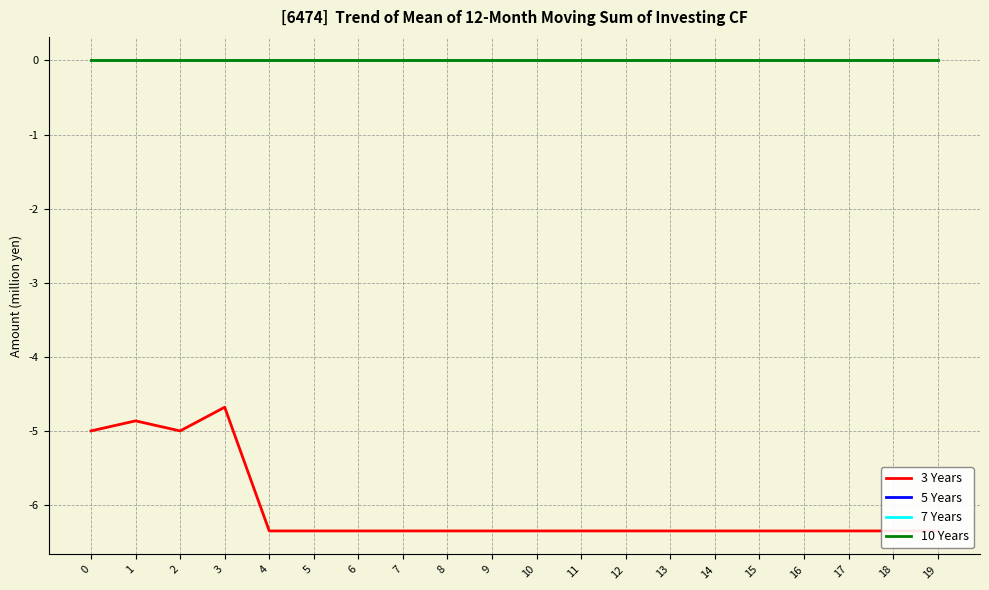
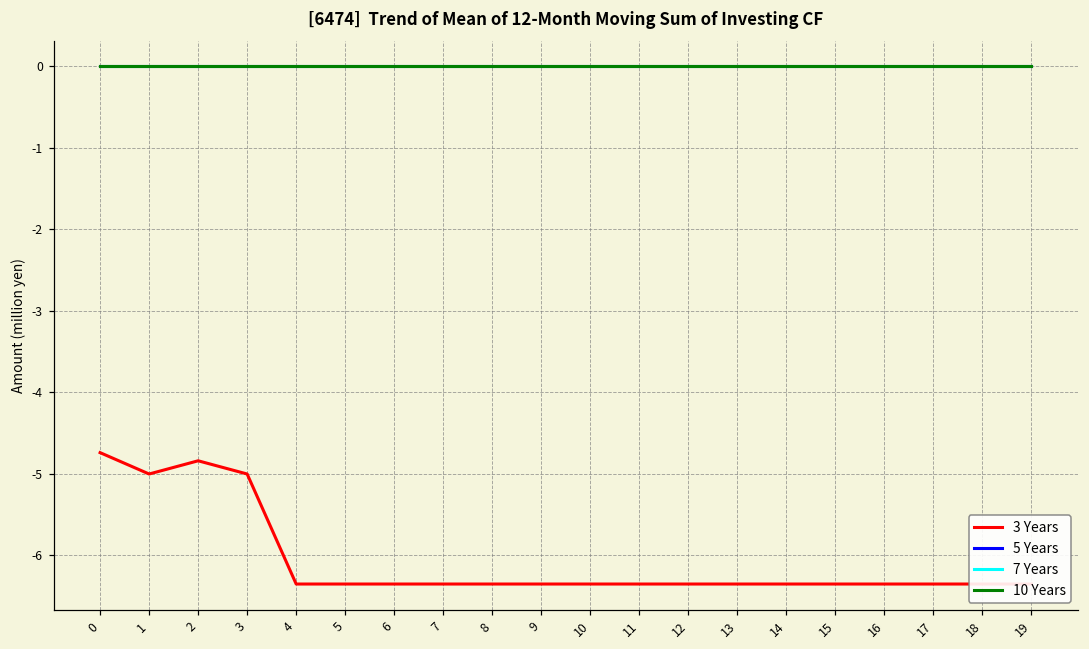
3 Years, 0: -5.0 -> -4.7
3 Years, 1: -4.9 -> -5.0
3 Years, 2: -5.0 -> -4.8
3 Years, 3: -4.7 -> -5.0
